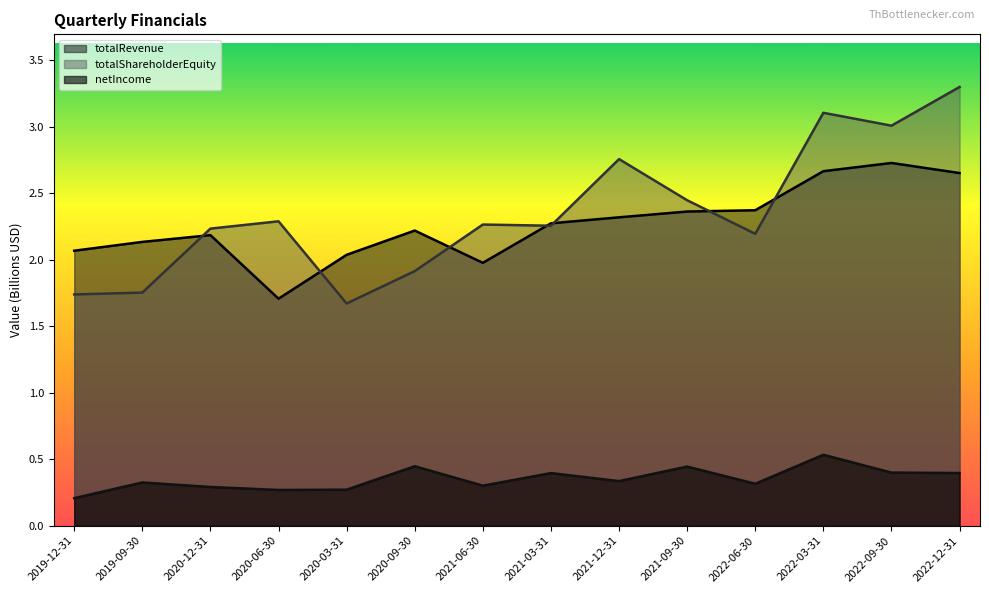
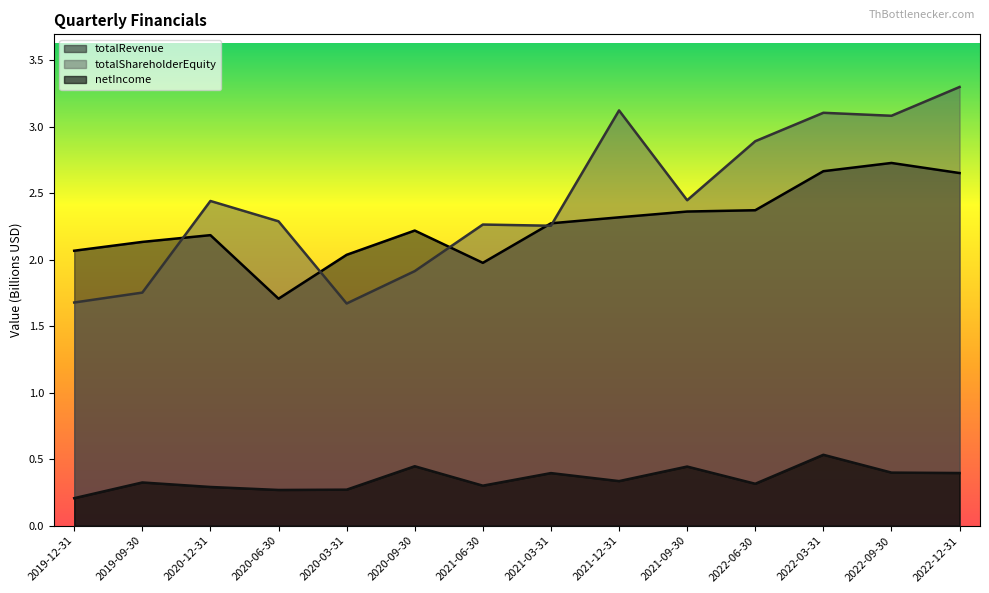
totalShareholderEquity, 2019-12-31: 1.74 -> 1.68
totalShareholderEquity, 2020-12-31: 2.23 -> 2.44
totalShareholderEquity, 2021-12-31: 2.76 -> 3.12
totalShareholderEquity, 2022-06-30: 2.20 -> 2.89
totalShareholderEquity, 2022-09-30: 3.01 -> 3.08
